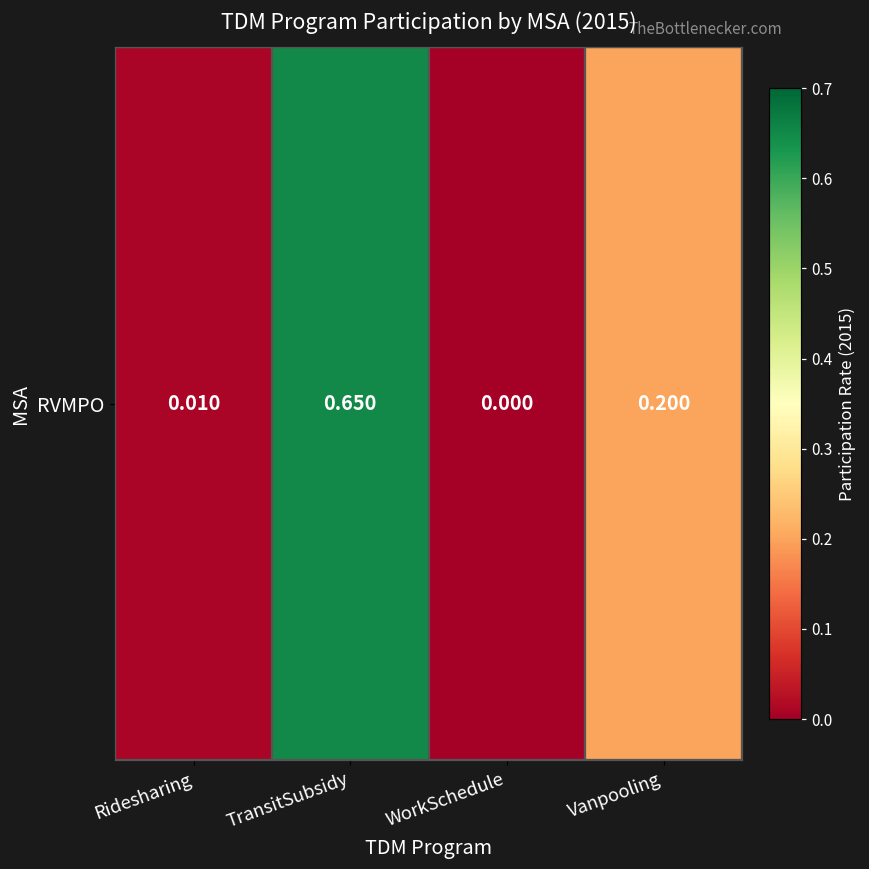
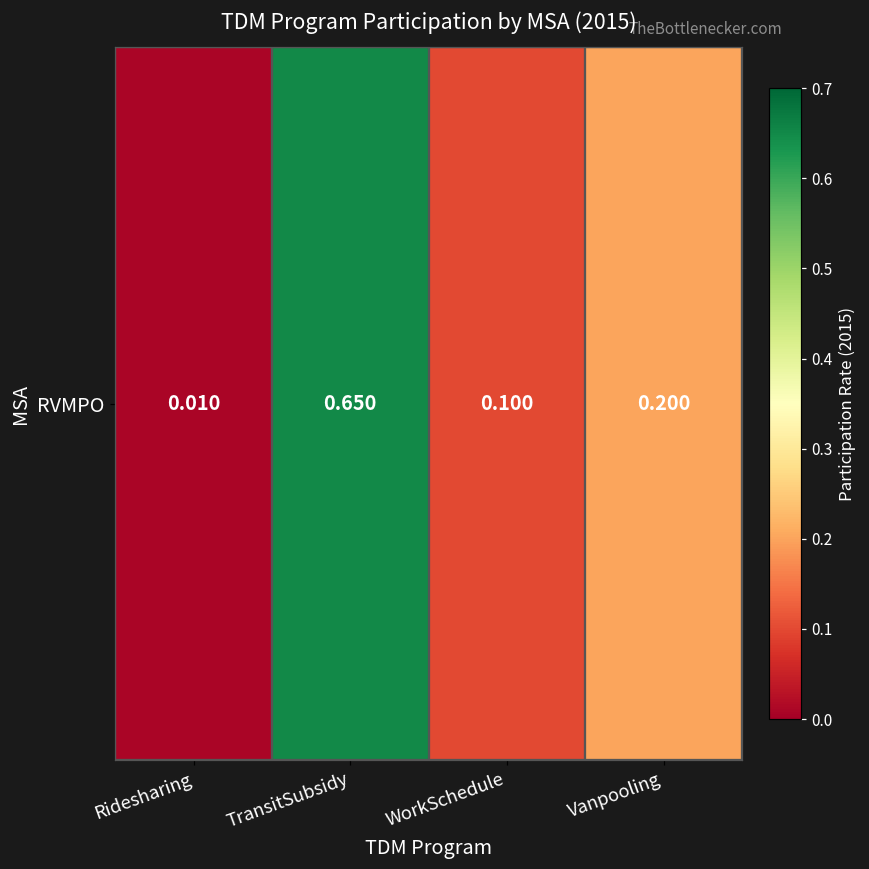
RVMPO, WorkSchedule: 0.000 -> 0.100
